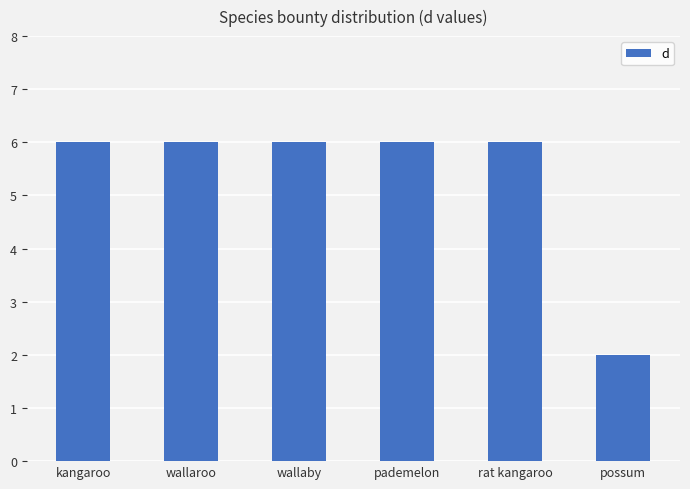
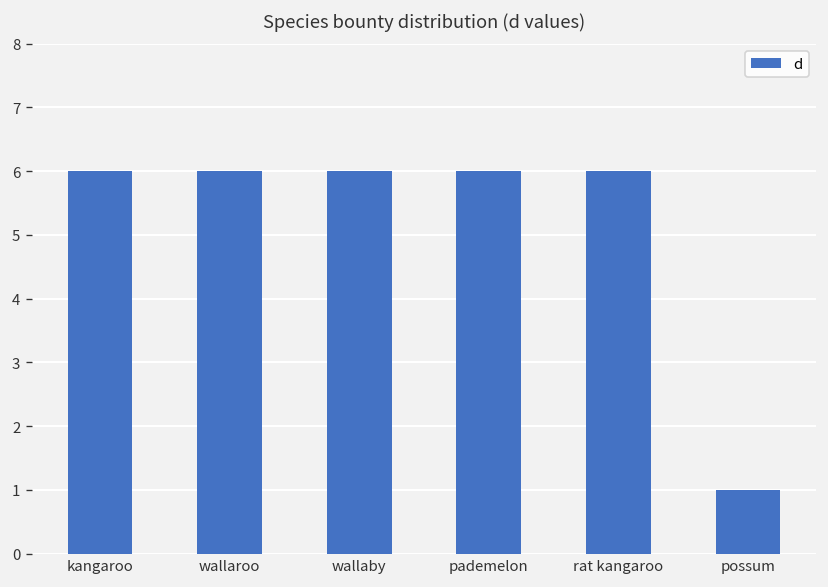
possum: 2 -> 1
